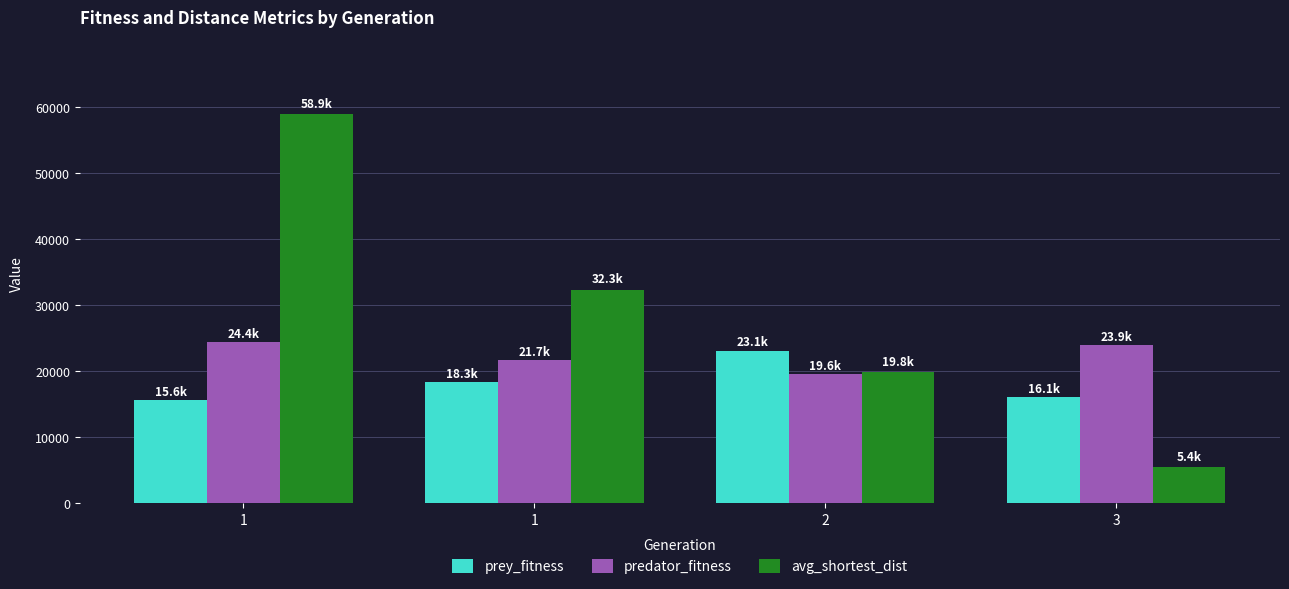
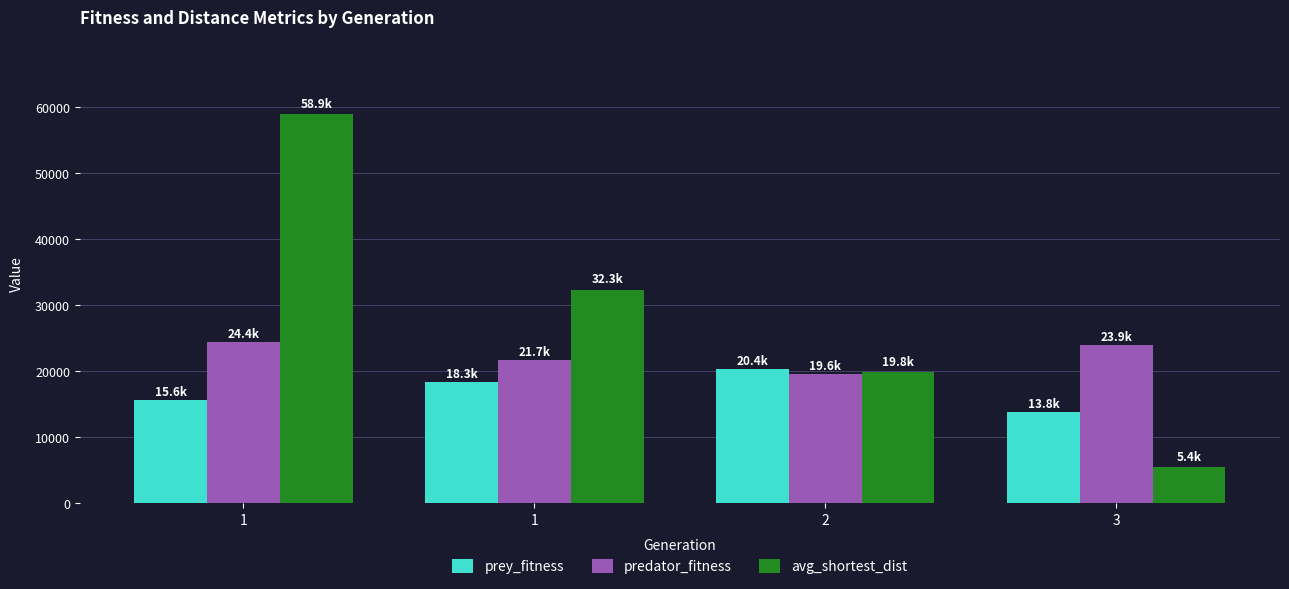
prey_fitness, 2: 23.1k -> 20.4k
prey_fitness, 3: 16.1k -> 13.8k
